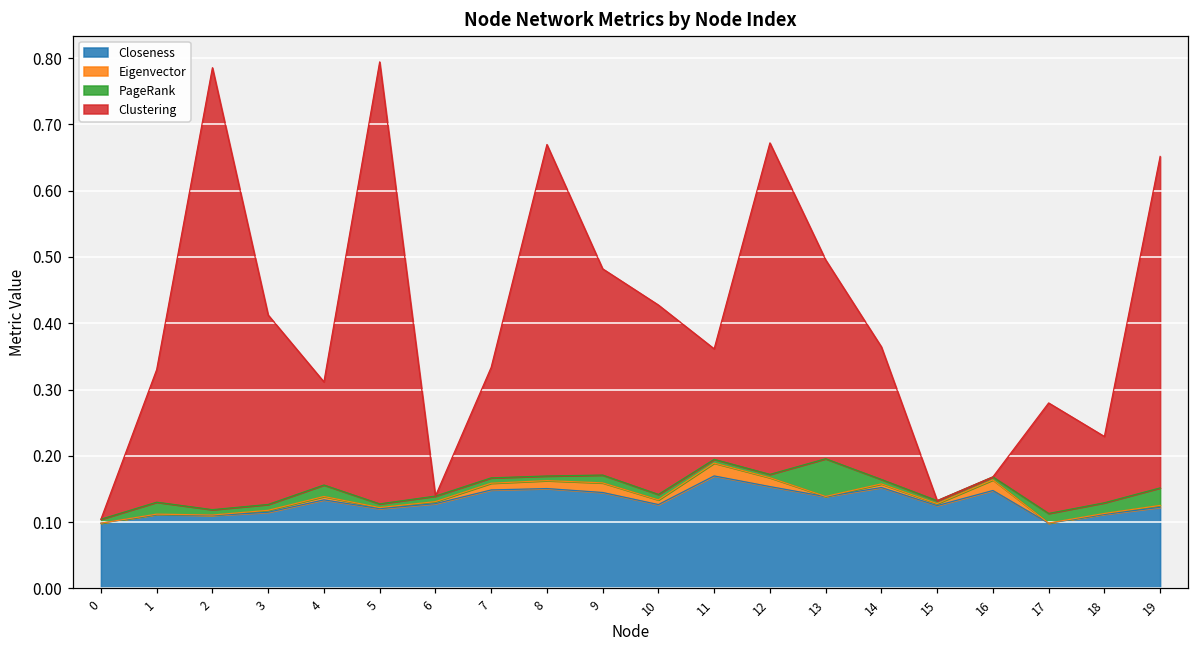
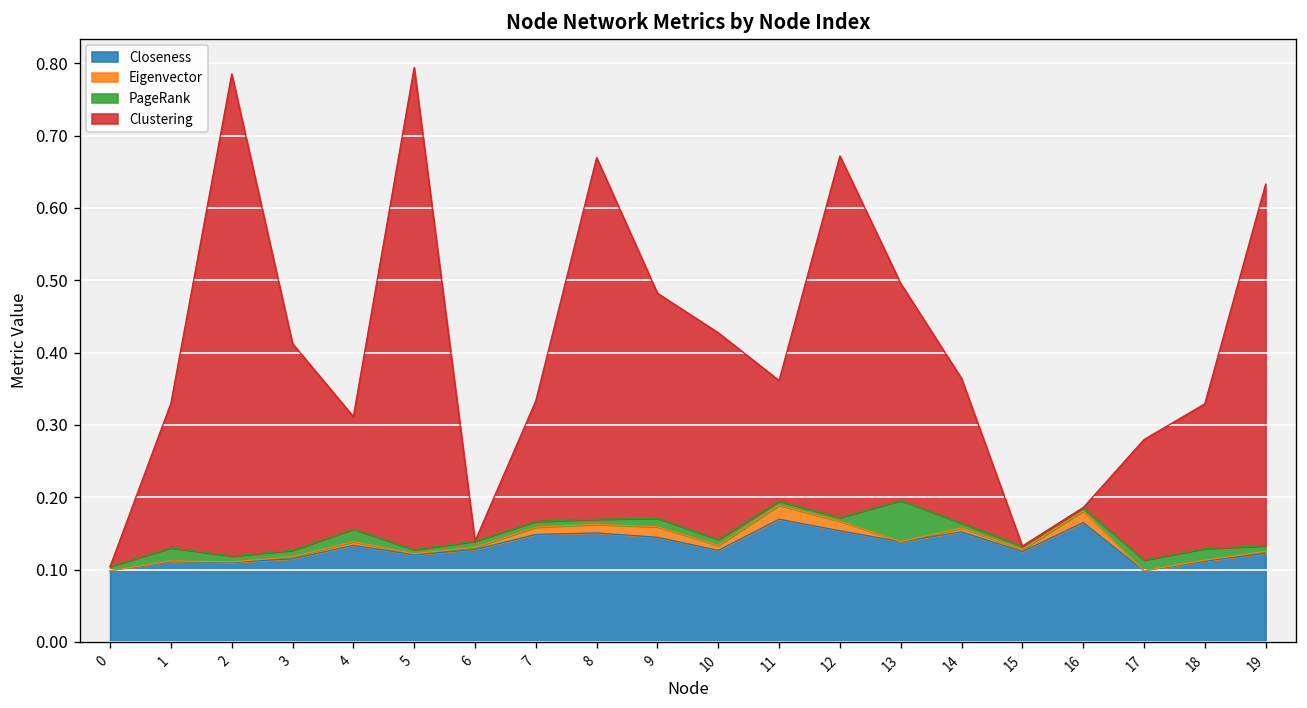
Closeness, 16: 0.15 -> 0.17
Clustering, 18: 0.1 -> 0.2
PageRank, 19: 0.03 -> 0.01
